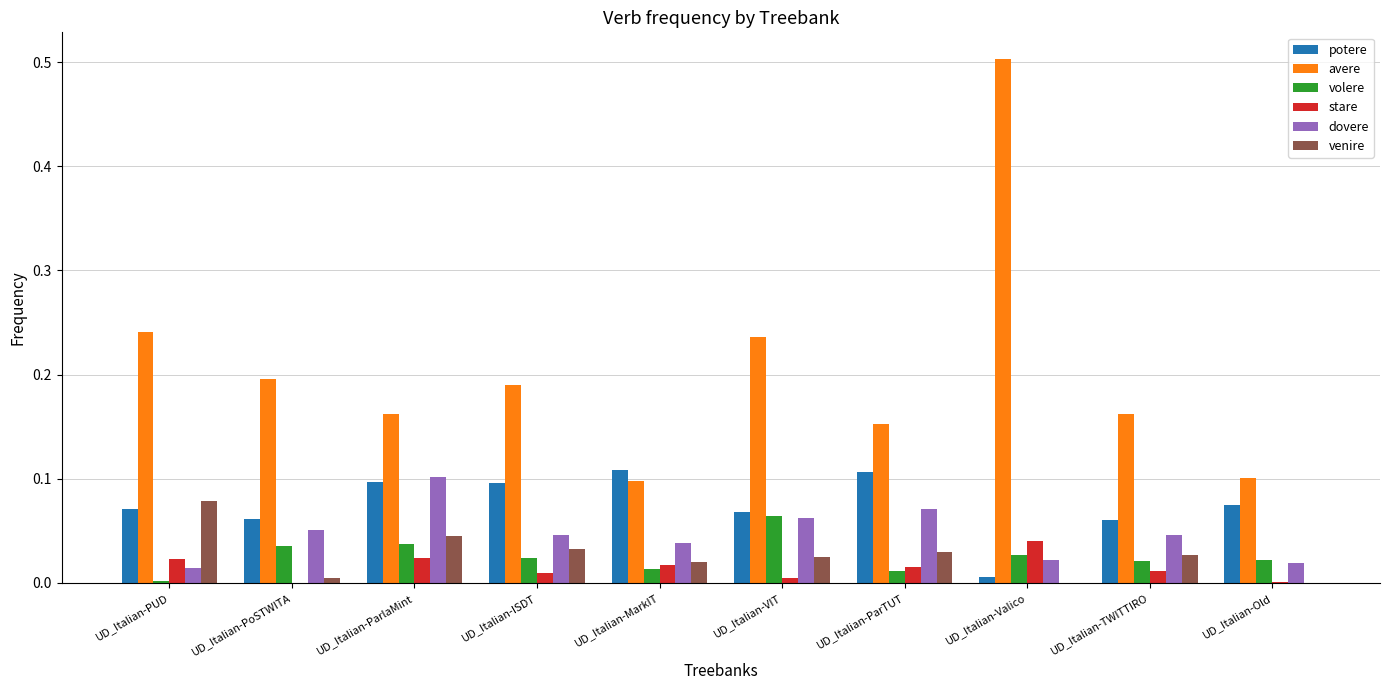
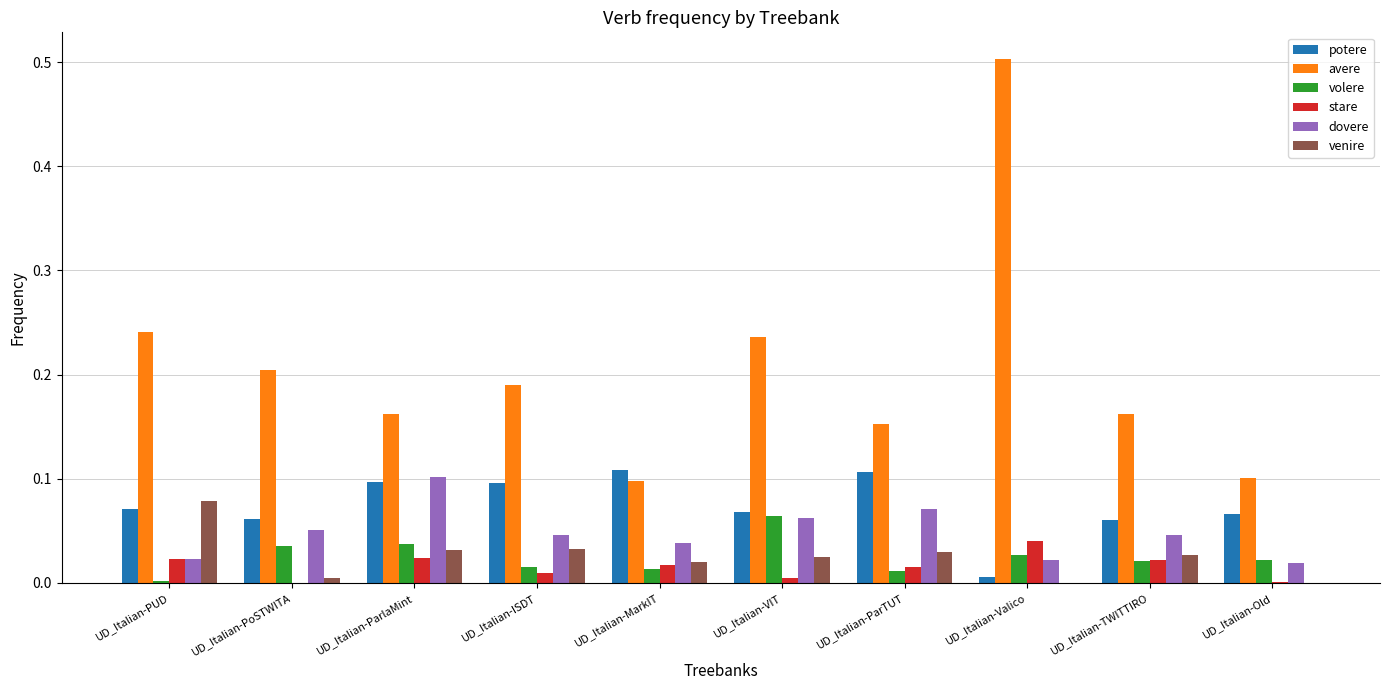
dovere, UD_Italian-PUD: 0.014 -> 0.023
avere, UD_Italian-PoSTWITA: 0.196 -> 0.205
venire, UD_Italian-ParlaMint: 0.045 -> 0.032
volere, UD_Italian-ISDT: 0.024 -> 0.015
stare, UD_Italian-TWITTIRO: 0.012 -> 0.022
potere, UD_Italian-Old: 0.075 -> 0.066
